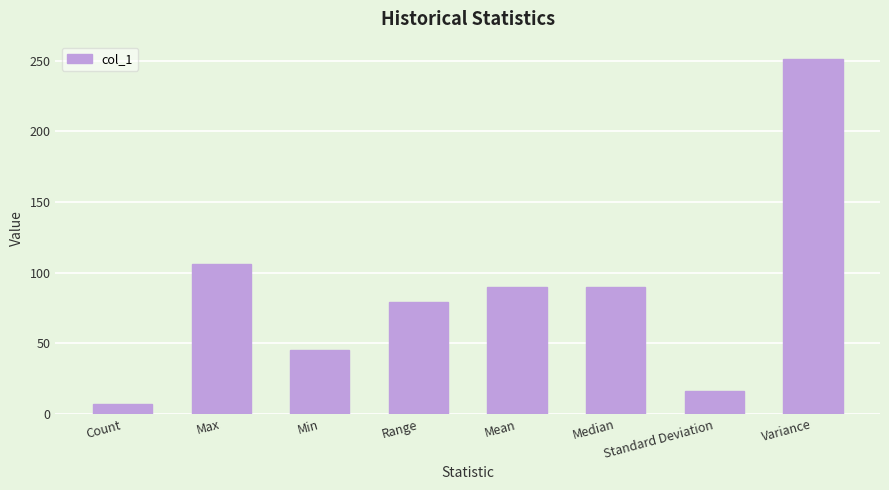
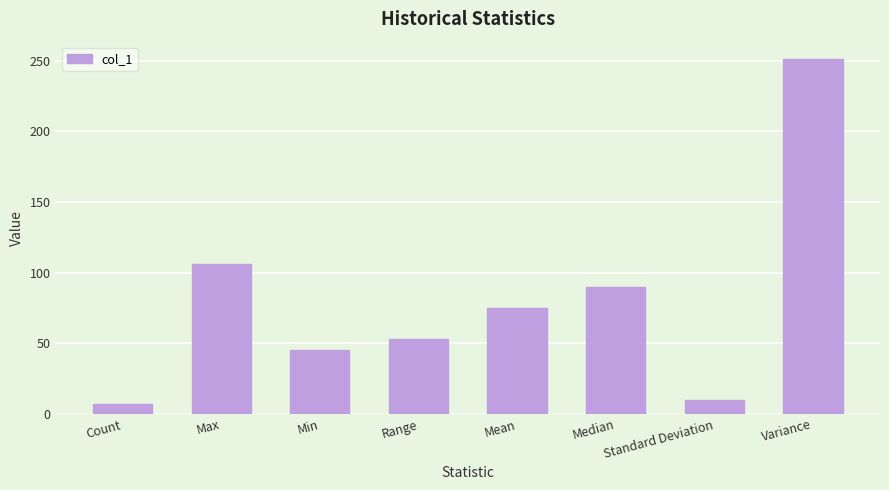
Range: 79 -> 53
Mean: 90 -> 75
Standard Deviation: 16 -> 10
